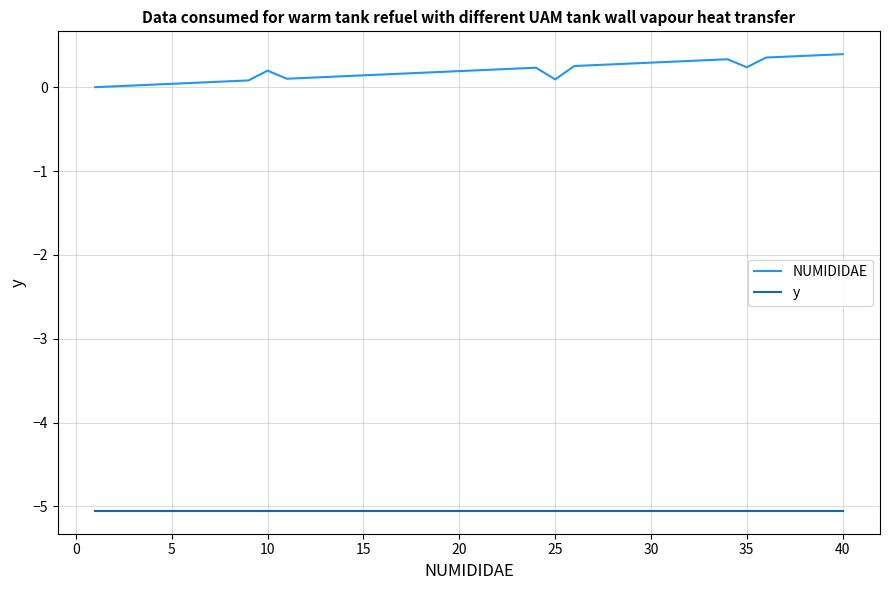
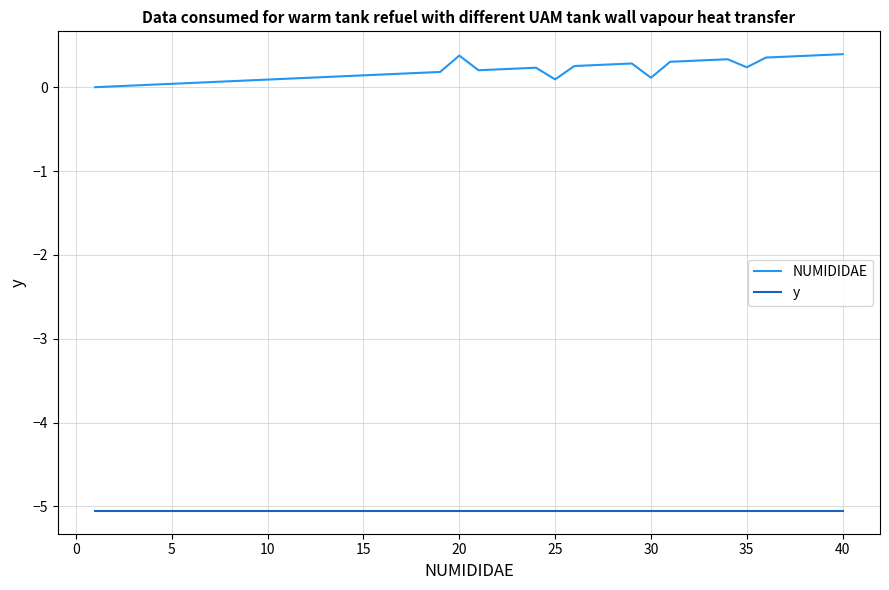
NUMIDIDAE, 10: 0.2 -> 0.1
NUMIDIDAE, 20: 0.2 -> 0.4
NUMIDIDAE, 30: 0.3 -> 0.1
